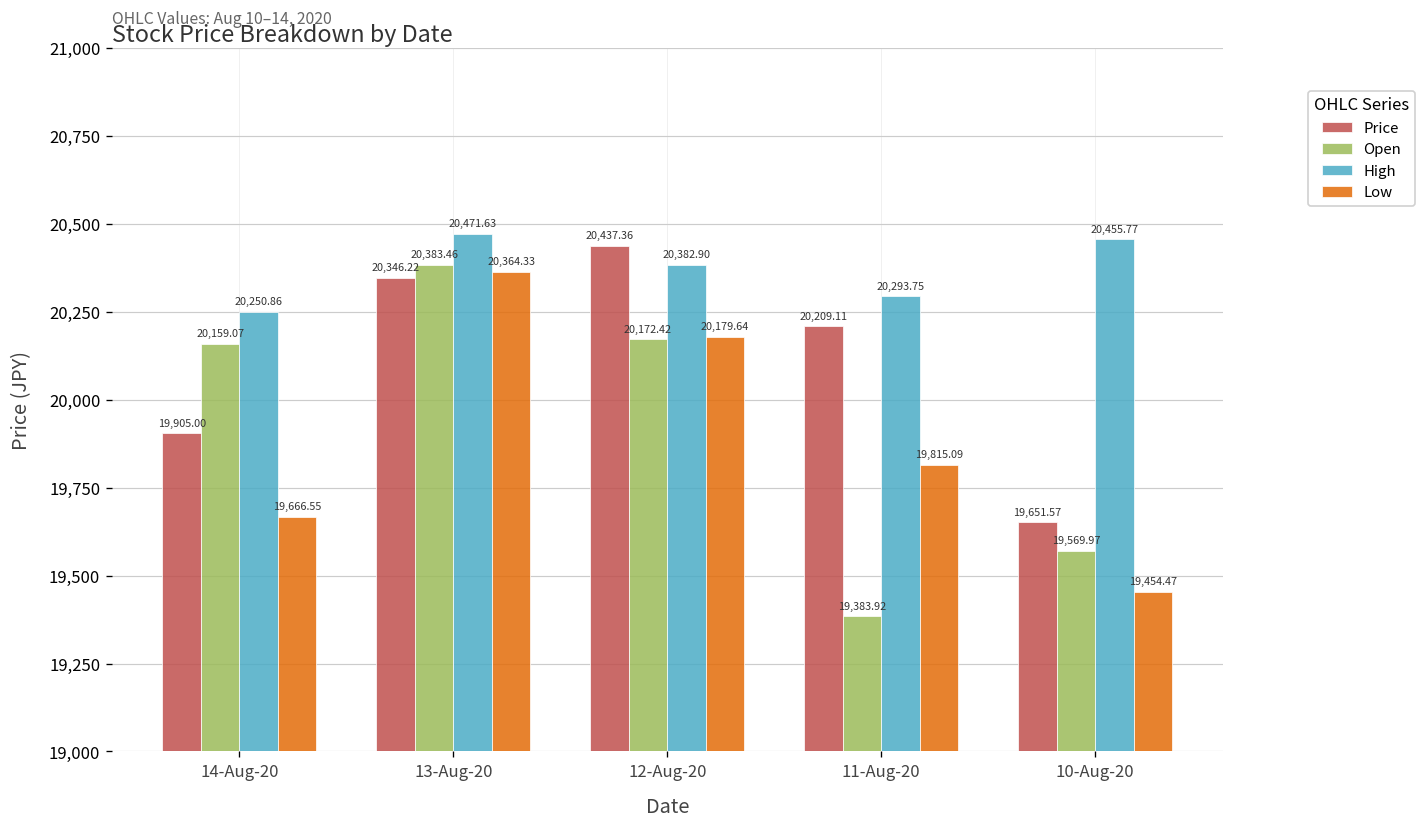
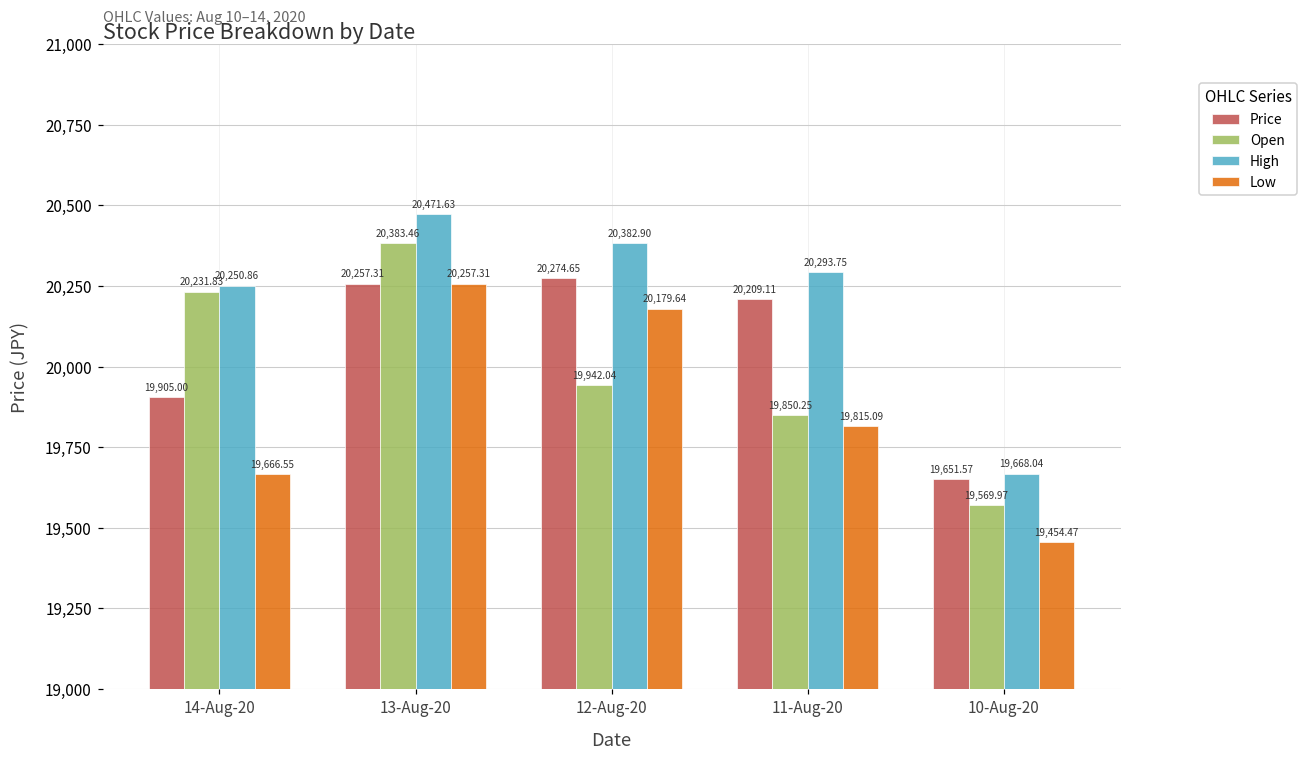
Open, 14-Aug-20: 20,159.07 -> 20,231.83
Price, 13-Aug-20: 20,346.22 -> 20,257.31
Low, 13-Aug-20: 20,364.33 -> 20,257.31
Price, 12-Aug-20: 20,437.36 -> 20,274.65
Open, 12-Aug-20: 20,172.42 -> 19,942.04
Open, 11-Aug-20: 19,383.92 -> 19,850.25
High, 10-Aug-20: 20,455.77 -> 19,668.04
